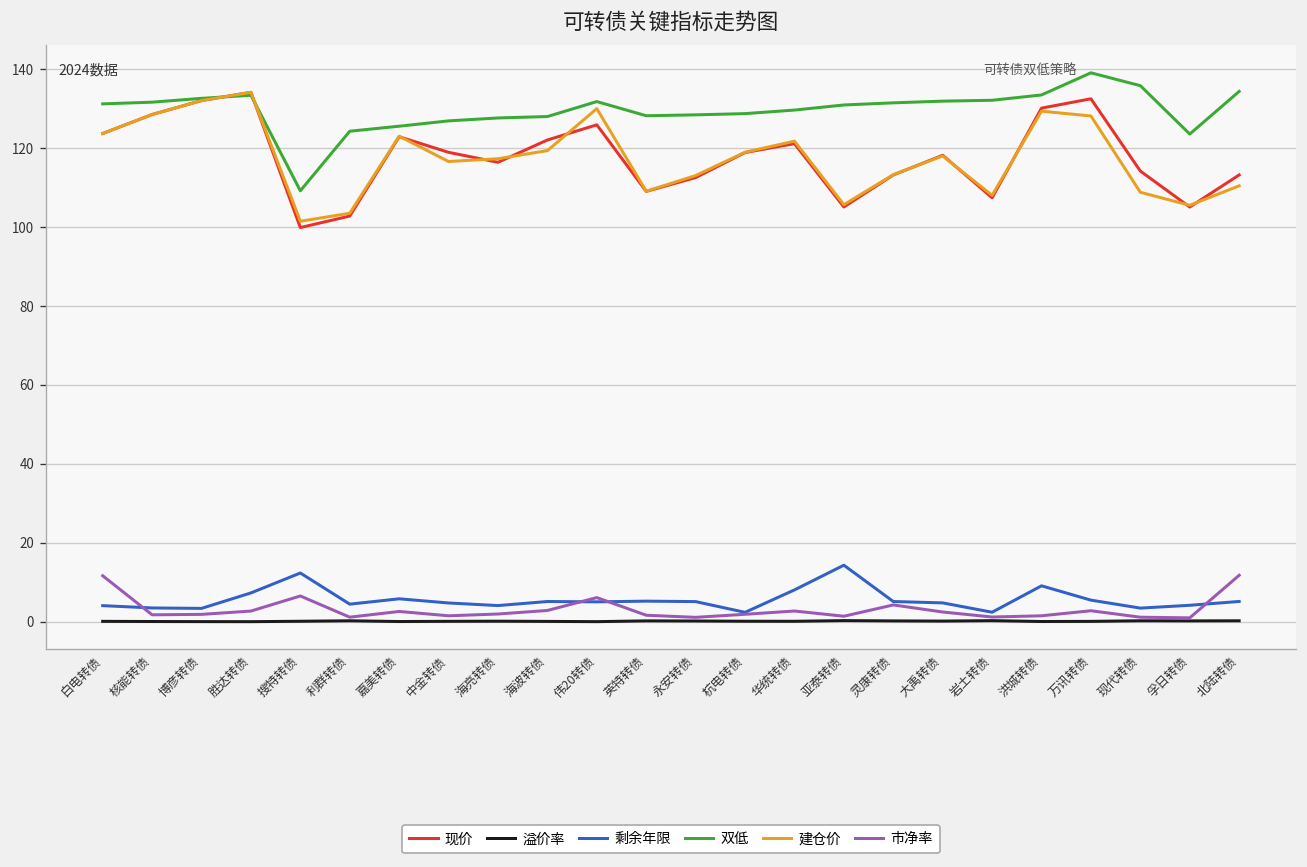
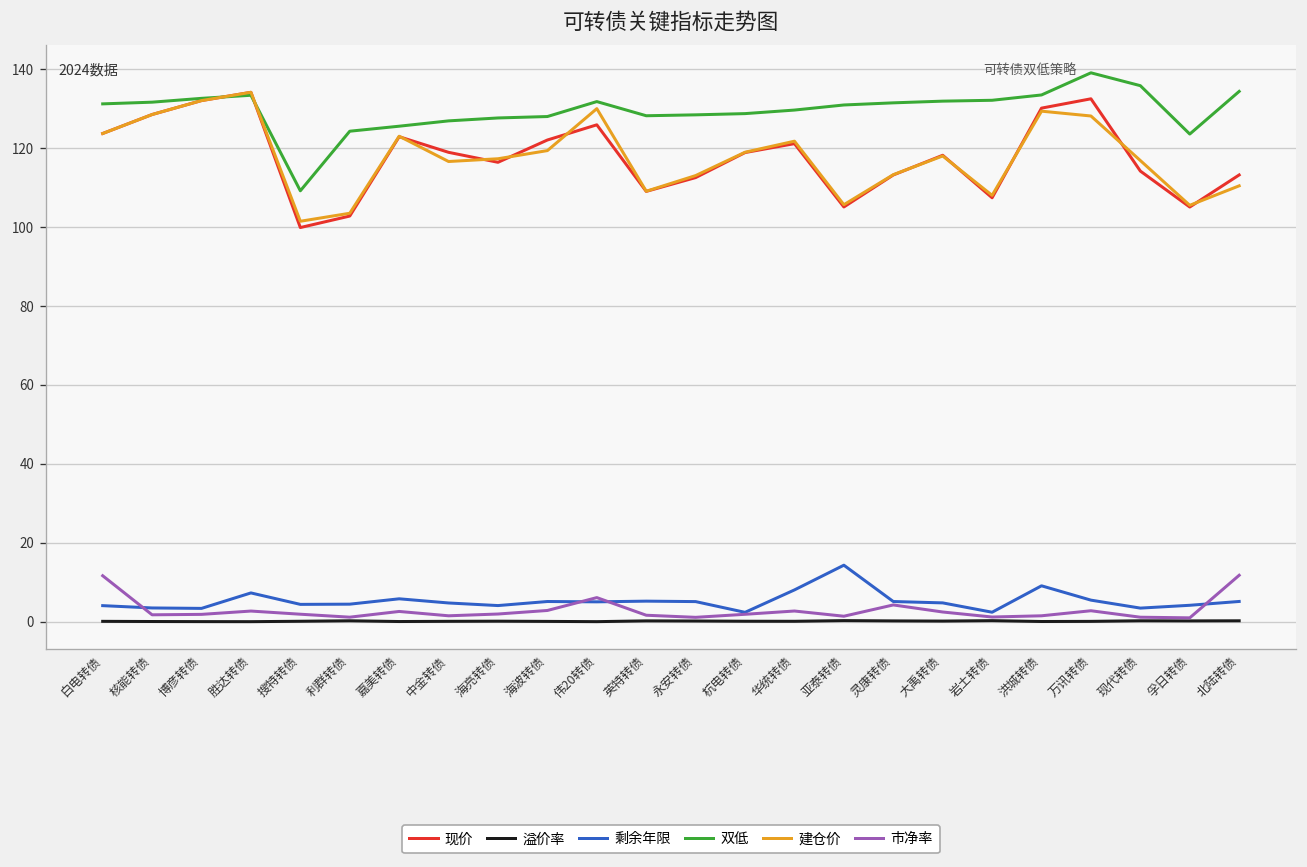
剩余年限, 搜特转债: 12 -> 4
市净率, 搜特转债: 7 -> 2
建仓价, 现代转债: 109 -> 117
